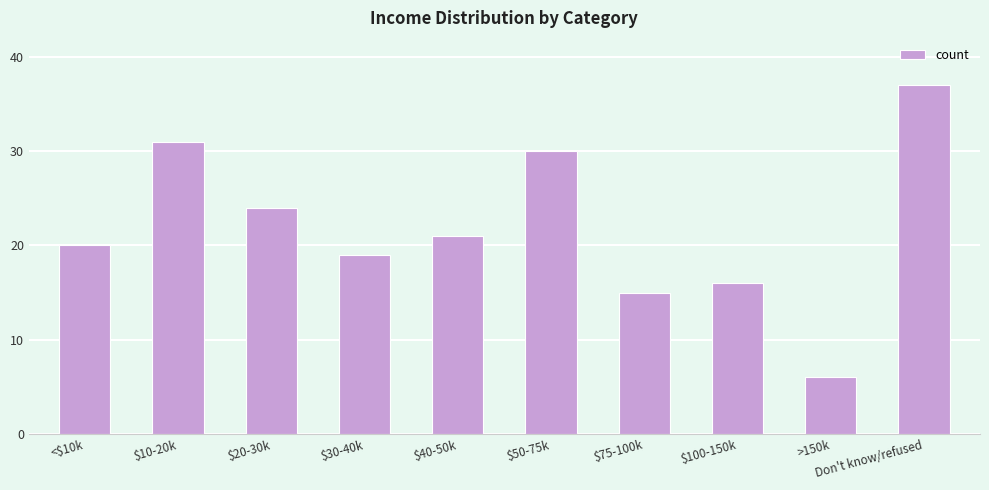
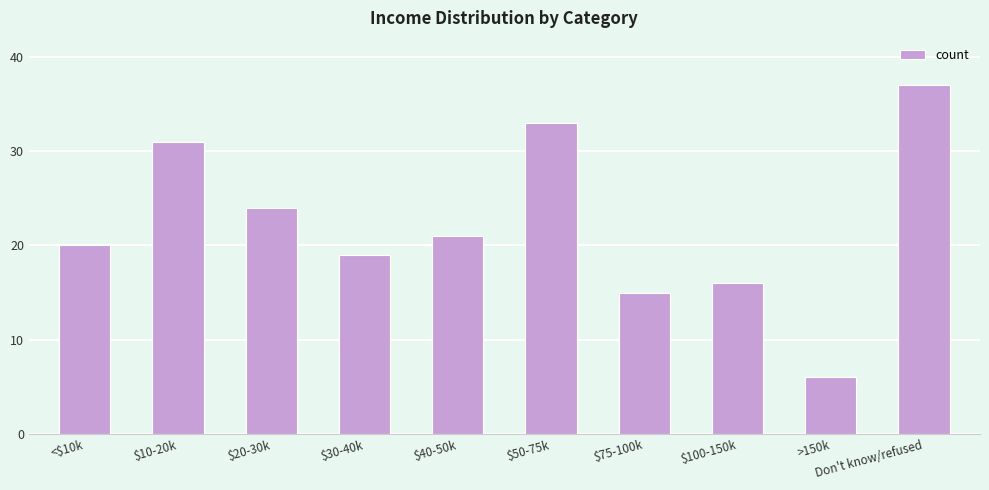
$50-75k: 30 -> 33
